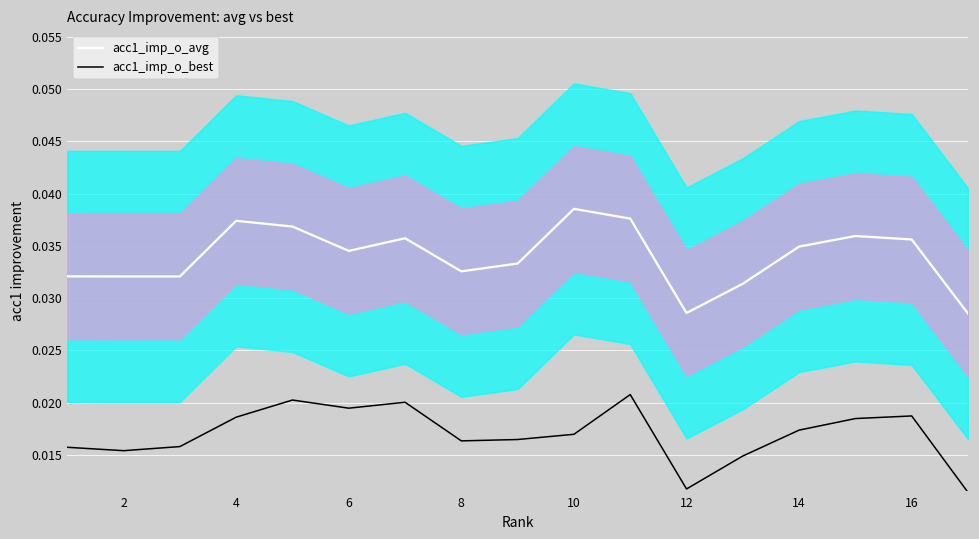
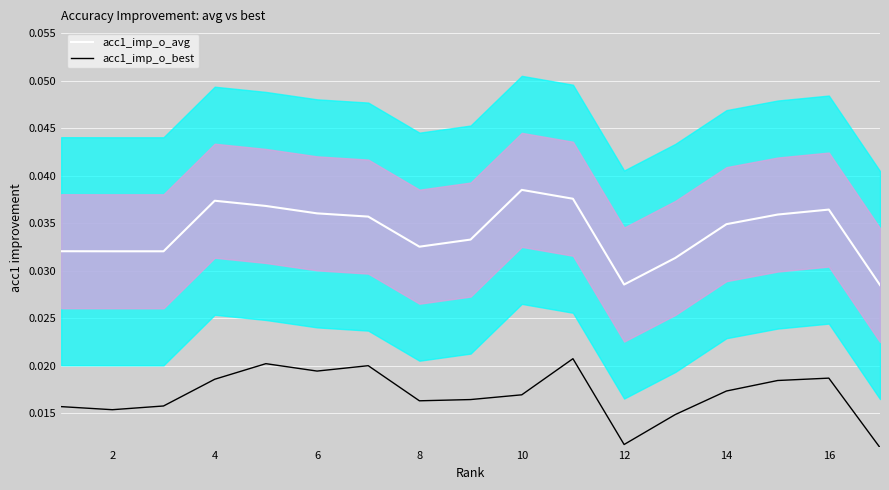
acc1_imp_o_avg, 6: 0.035 -> 0.036
acc1_imp_o_avg, 16: 0.0356 -> 0.0365
